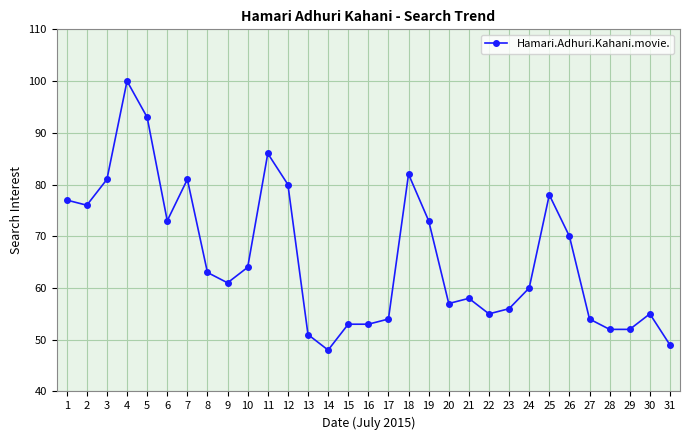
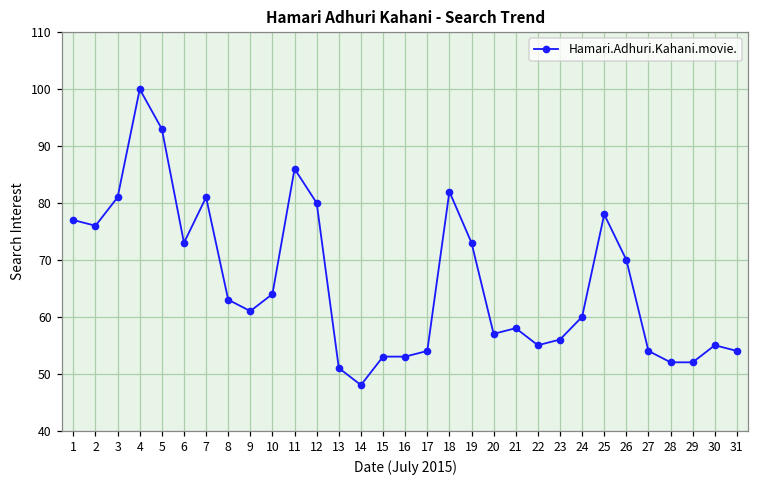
31: 49 -> 54
